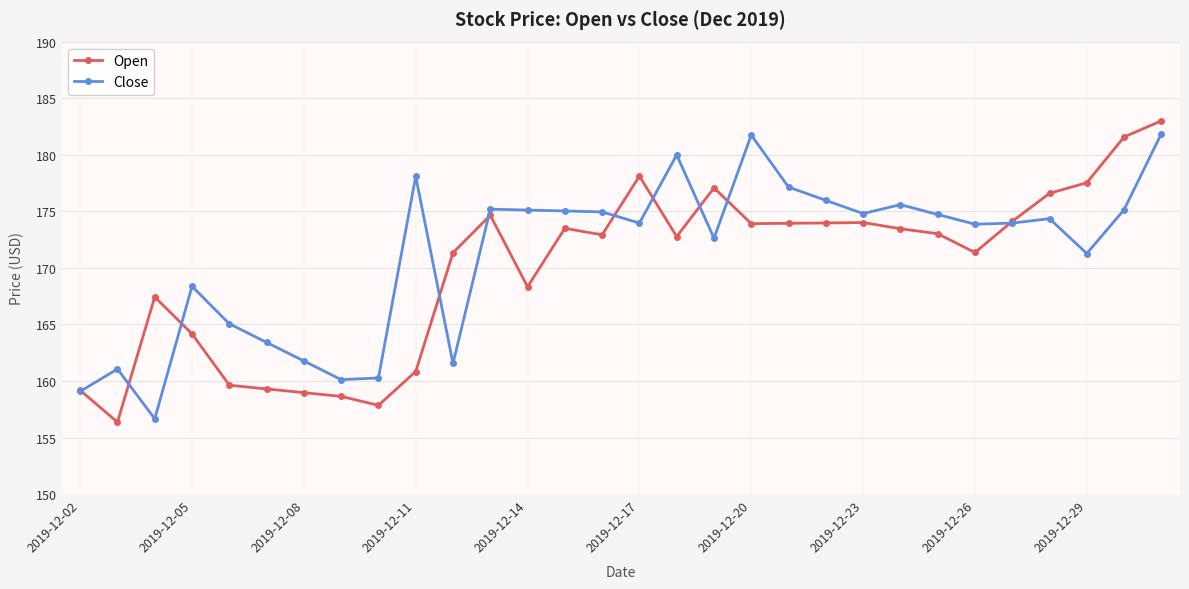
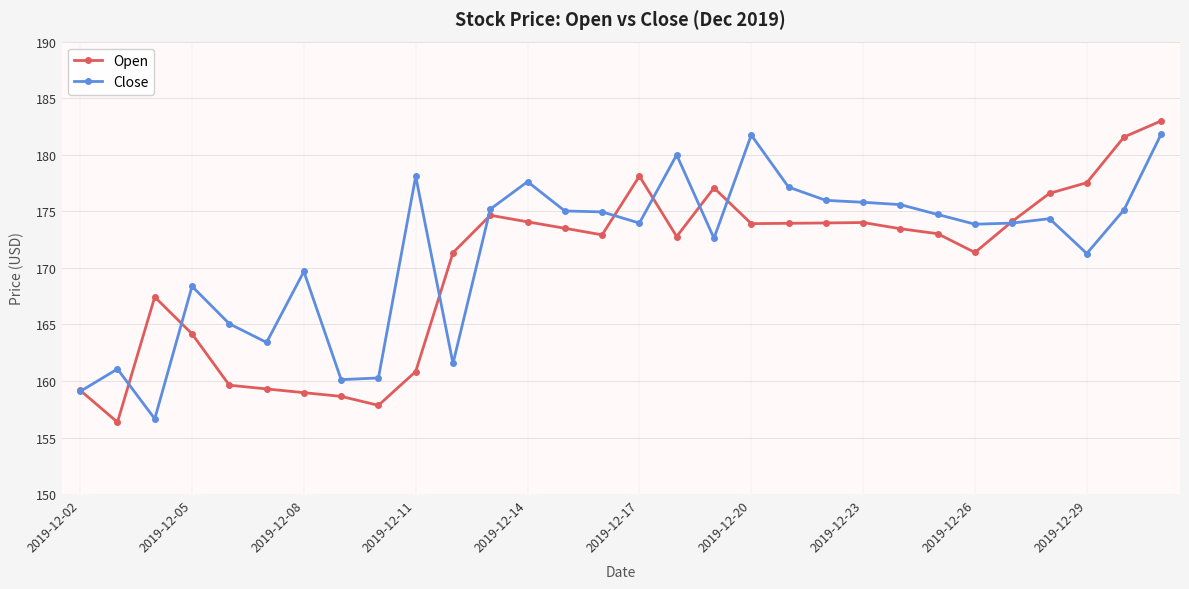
Close, 2019-12-08: 161.8 -> 169.7
Open, 2019-12-14: 168.3 -> 174.1
Close, 2019-12-14: 175.1 -> 177.6
Close, 2019-12-23: 174.8 -> 175.8
